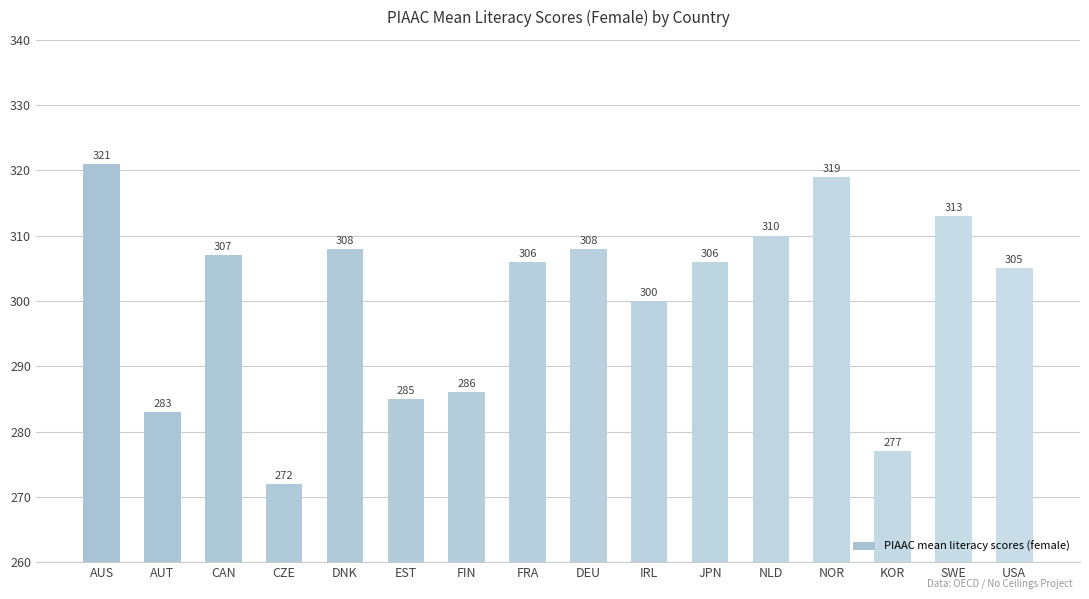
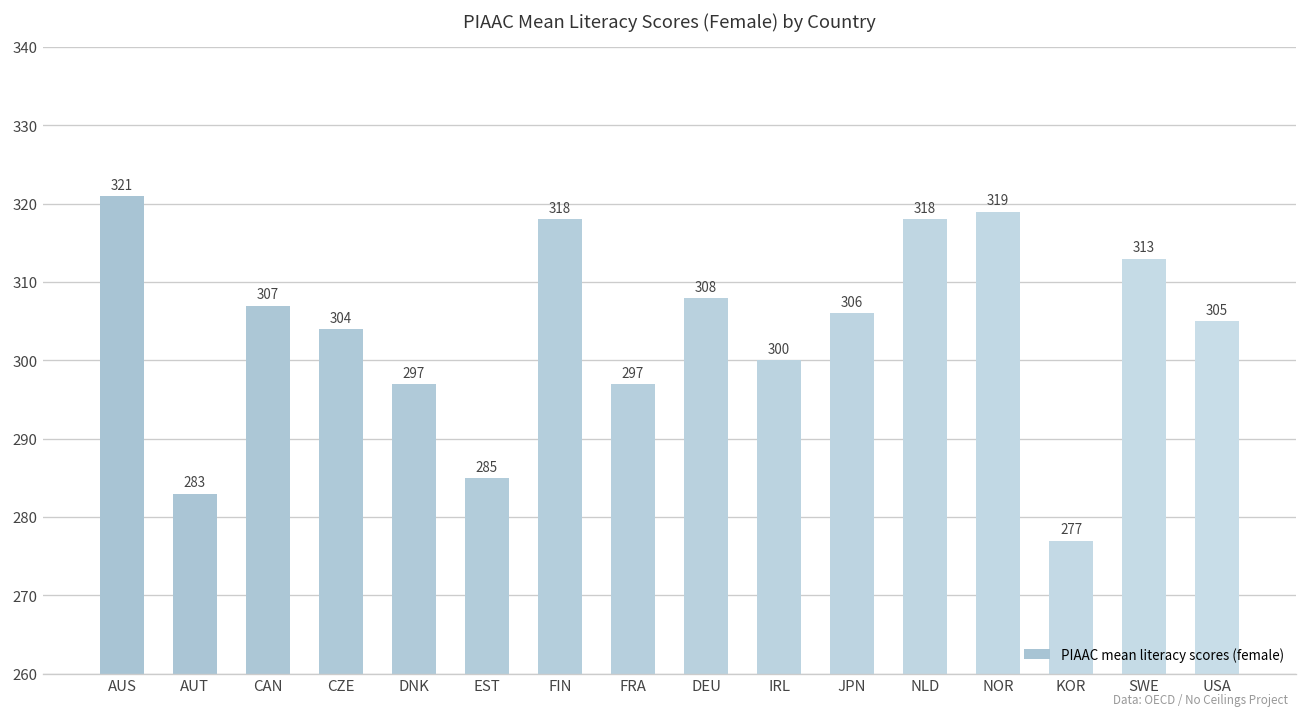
CZE: 272 -> 304
DNK: 308 -> 297
FIN: 286 -> 318
FRA: 306 -> 297
NLD: 310 -> 318
